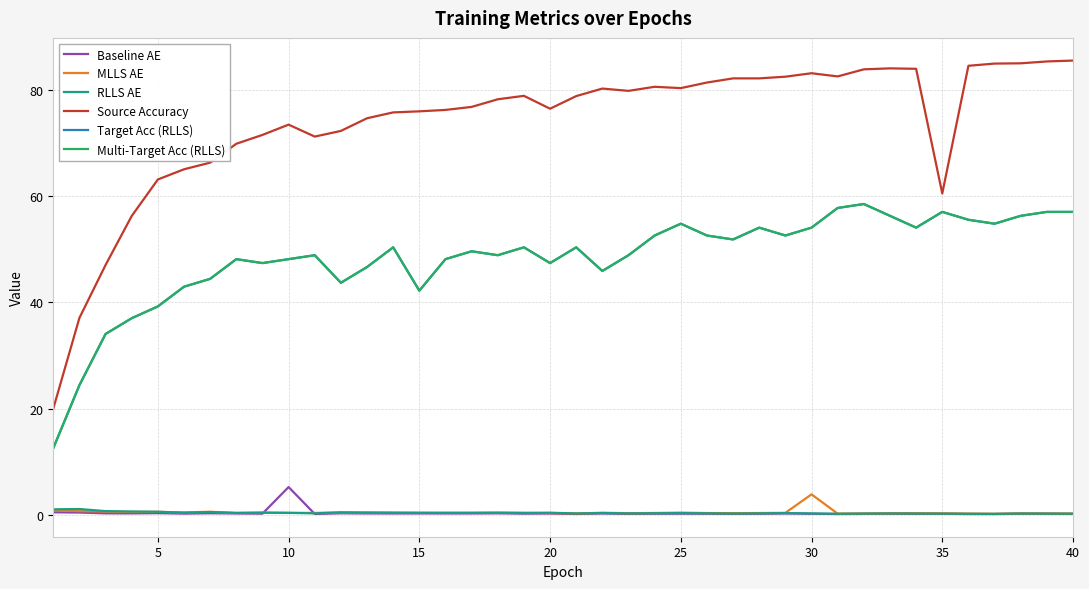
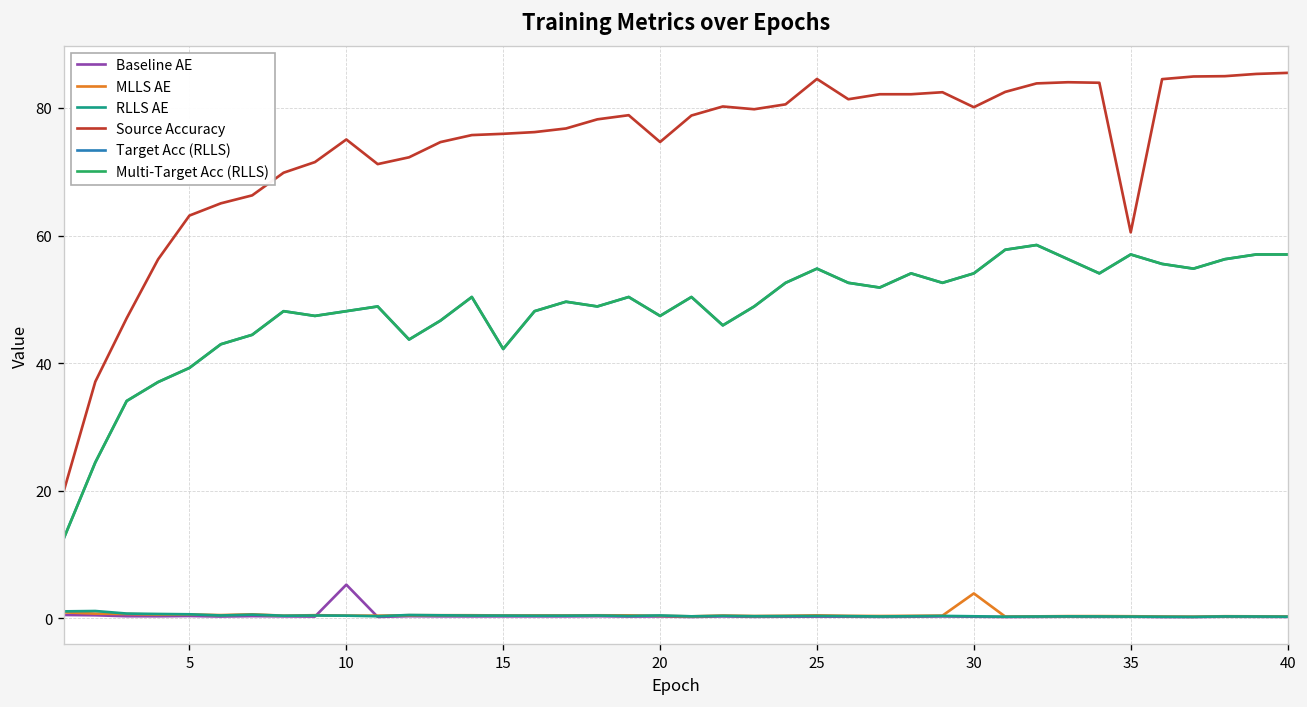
Source Accuracy, 10: 73 -> 75
Source Accuracy, 20: 76 -> 75
Source Accuracy, 25: 80 -> 85
Source Accuracy, 30: 83 -> 80
